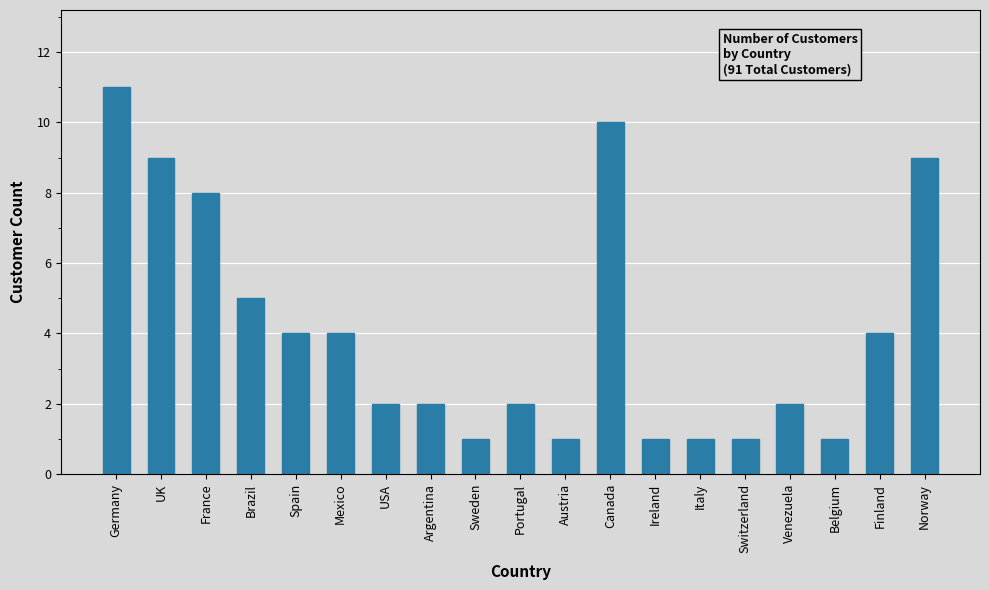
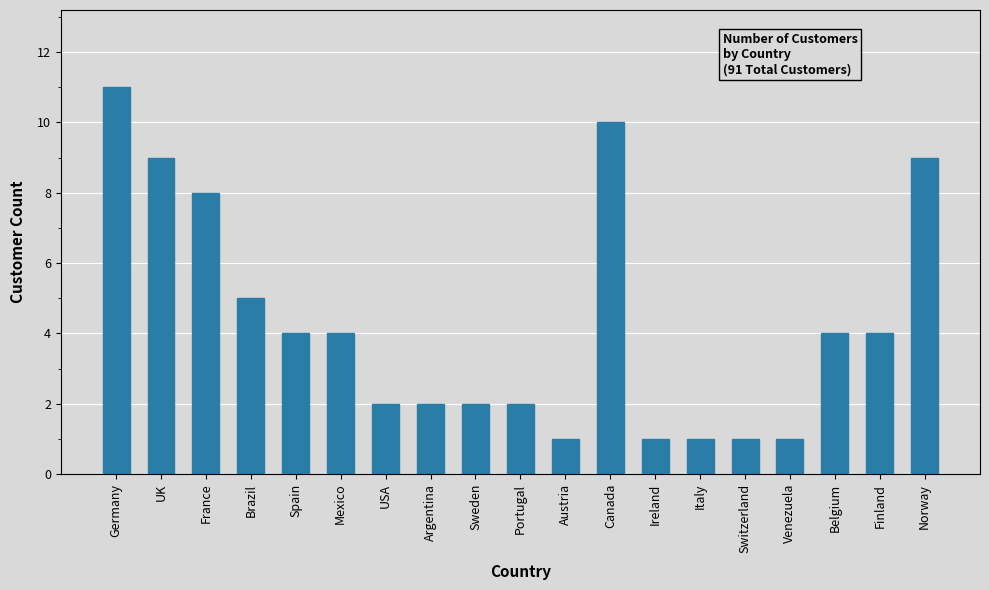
Sweden: 1 -> 2
Venezuela: 2 -> 1
Belgium: 1 -> 4
